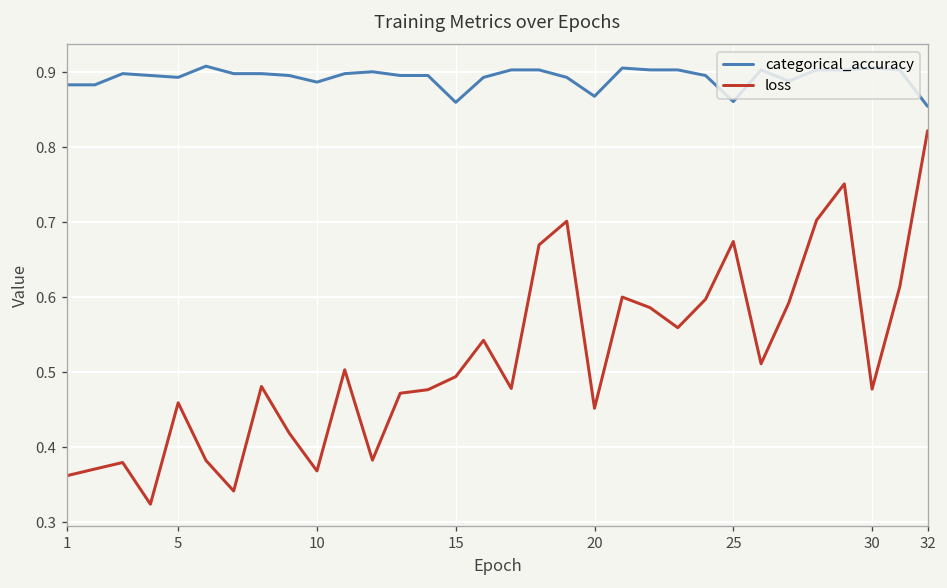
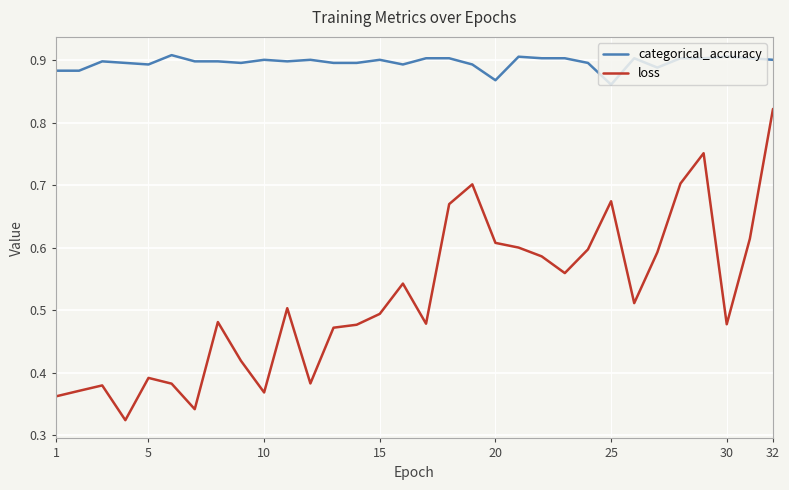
loss, 5: 0.46 -> 0.39
categorical_accuracy, 10: 0.89 -> 0.90
categorical_accuracy, 15: 0.86 -> 0.90
loss, 20: 0.45 -> 0.61
categorical_accuracy, 32: 0.85 -> 0.90
